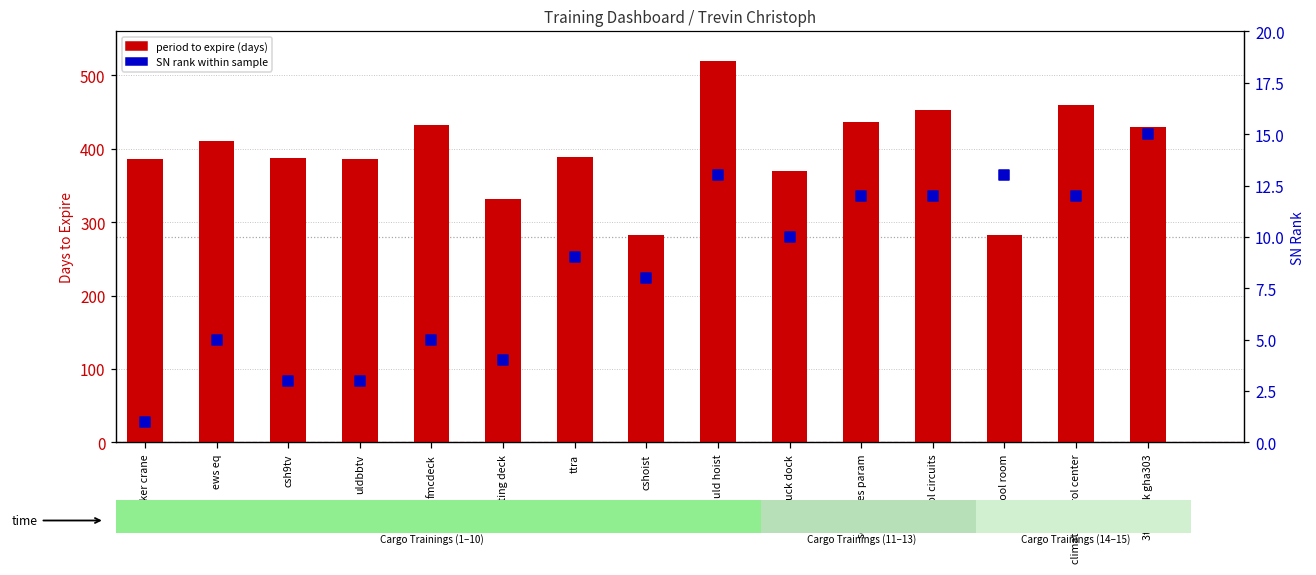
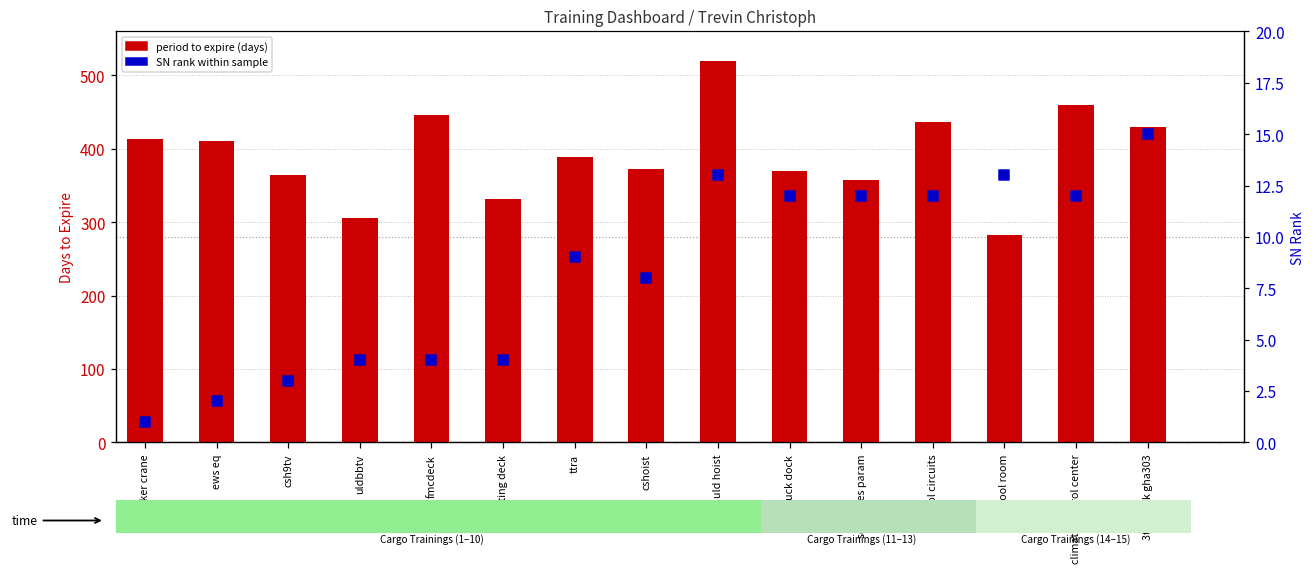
period to expire (days), stacker crane: 390 -> 410
period to expire (days), csh9tv: 390 -> 360
period to expire (days), uldbbtv: 390 -> 310
period to expire (days), fmcdeck: 430 -> 450
period to expire (days), cshoist: 280 -> 370
period to expire (days), softwares param: 440 -> 360
period to expire (days), control circuits: 450 -> 440
SN rank within sample, ews eq: 5 -> 2
SN rank within sample, uldbbtv: 3 -> 4
SN rank within sample, fmcdeck: 5 -> 4
SN rank within sample, truck dock: 10 -> 12
